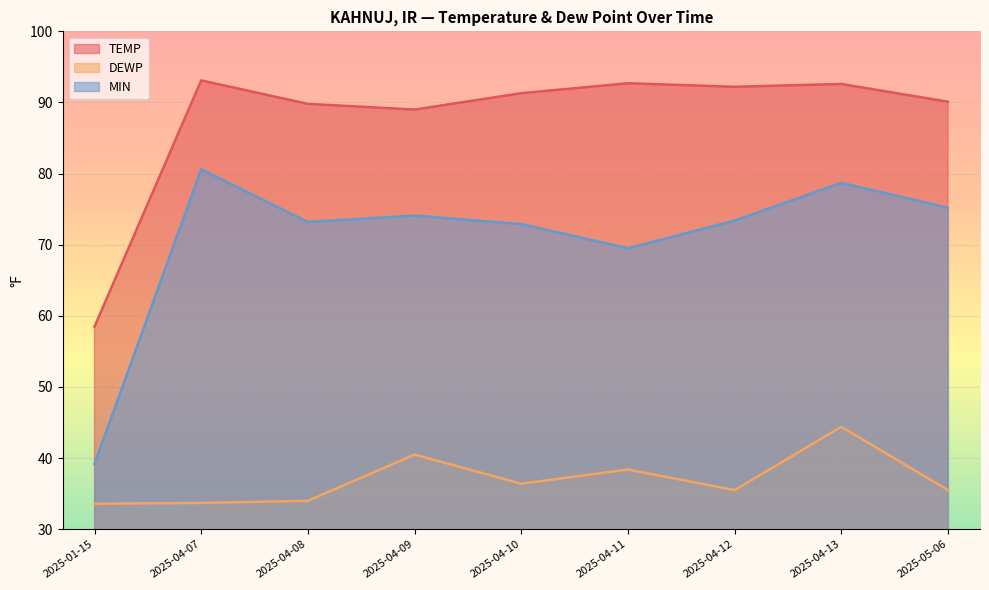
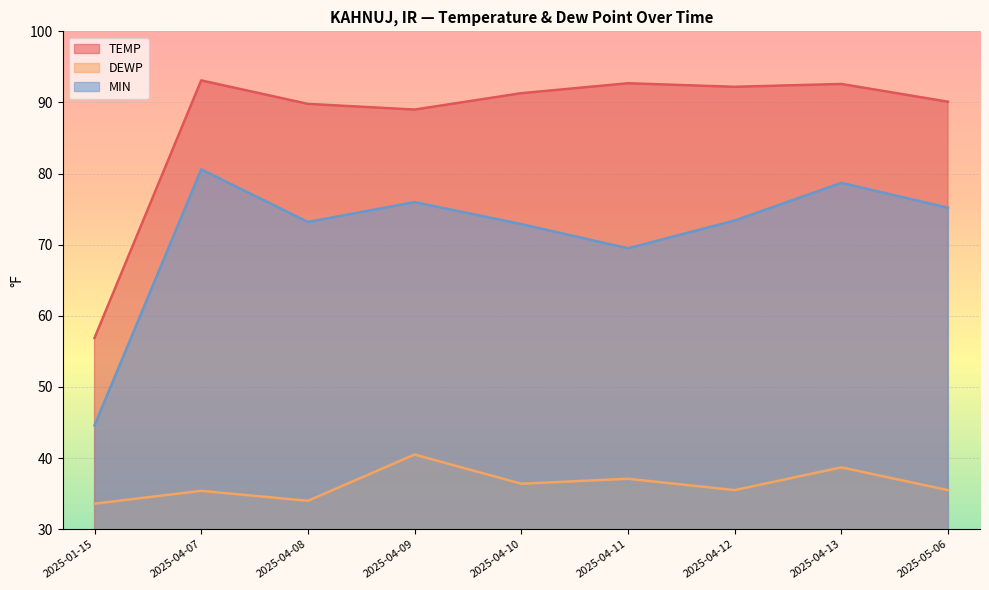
TEMP, 2025-01-15: 59 -> 57
MIN, 2025-01-15: 39 -> 45
DEWP, 2025-04-07: 34 -> 35
MIN, 2025-04-09: 74 -> 76
DEWP, 2025-04-11: 38 -> 37
DEWP, 2025-04-13: 44 -> 39
